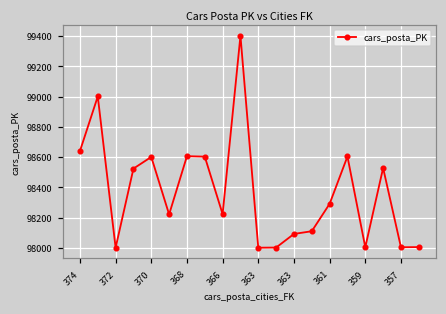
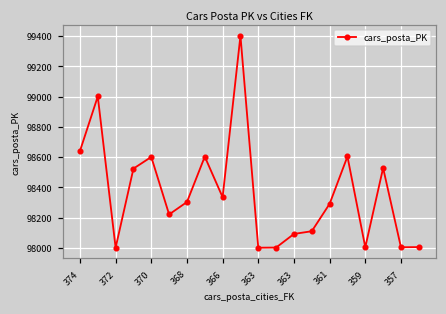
368: 98610 -> 98300
366: 98220 -> 98340
